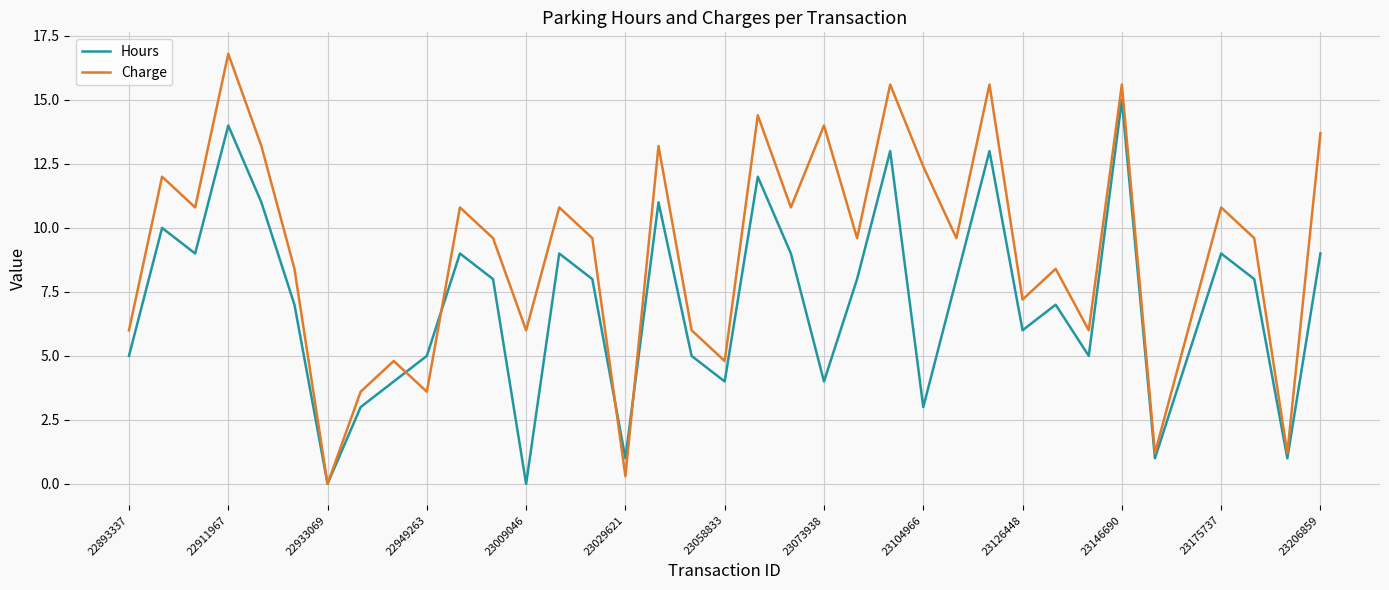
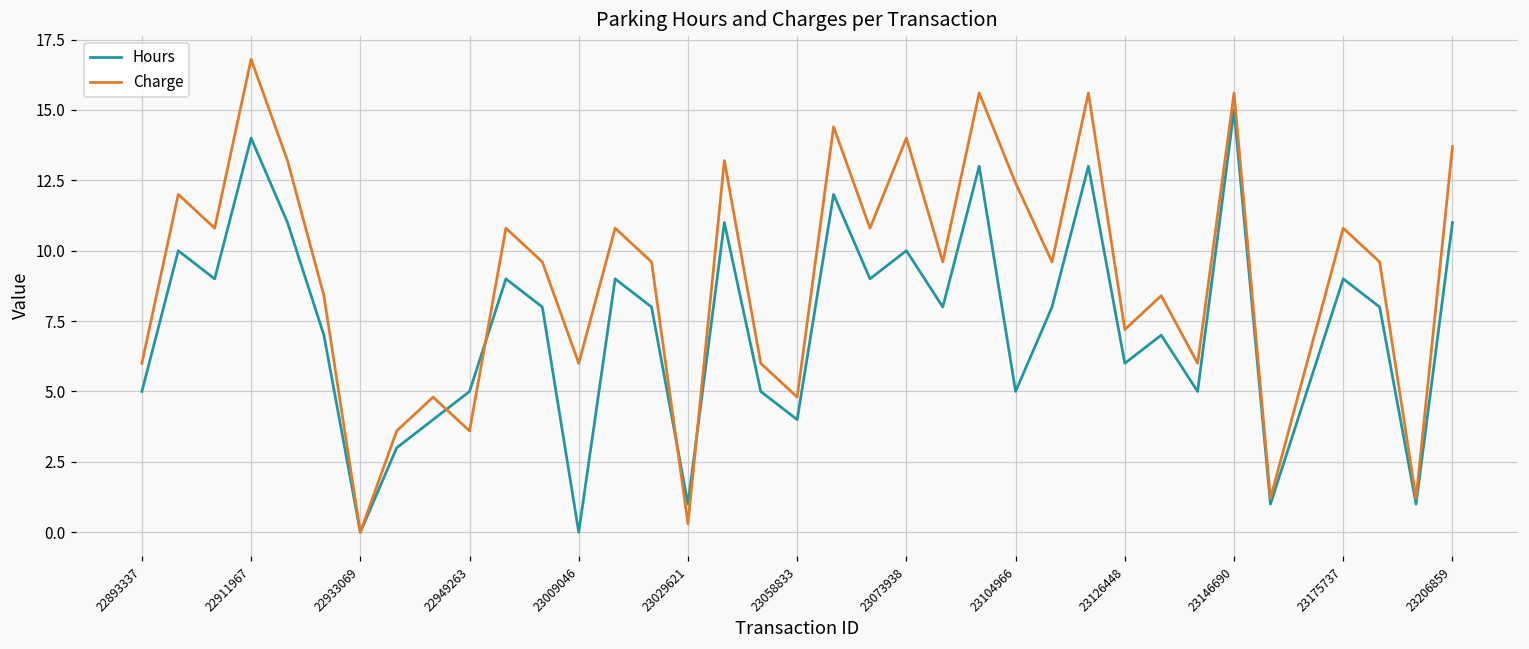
Hours, 23073938: 4 -> 10
Hours, 23104966: 3 -> 5
Hours, 23206859: 9 -> 11
